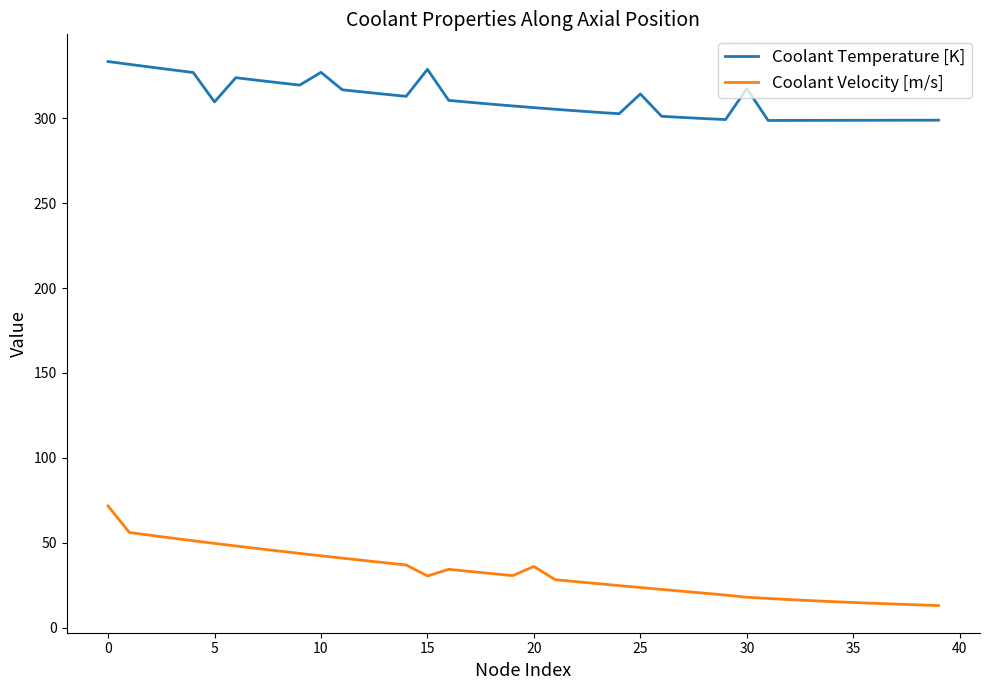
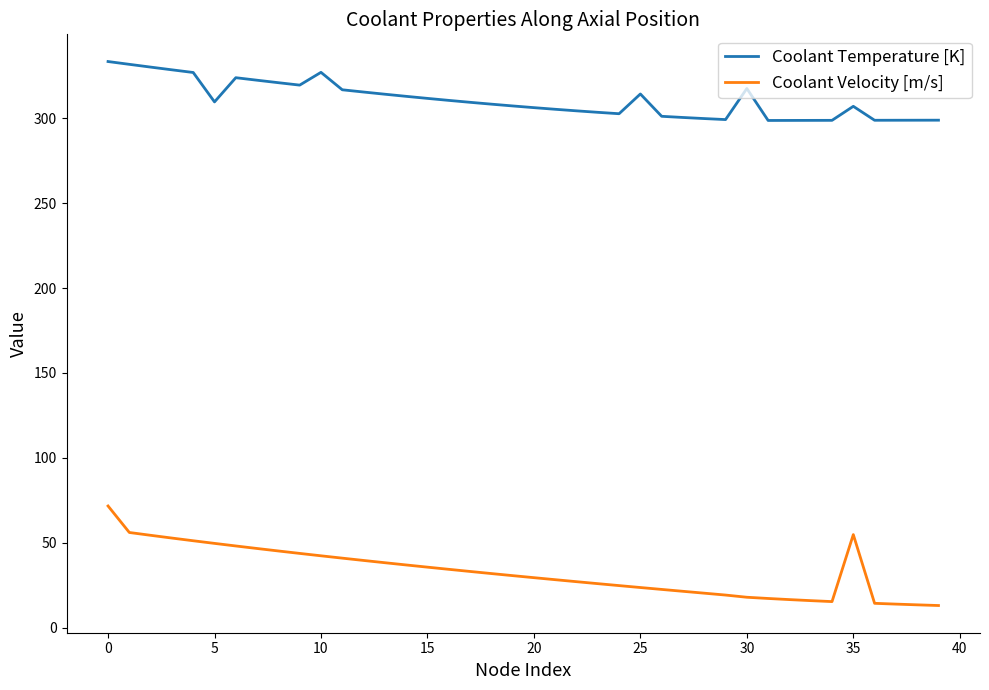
Coolant Temperature [K], 15: 329 -> 312
Coolant Velocity [m/s], 15: 30 -> 36
Coolant Velocity [m/s], 20: 36 -> 29
Coolant Temperature [K], 35: 299 -> 307
Coolant Velocity [m/s], 35: 15 -> 55
